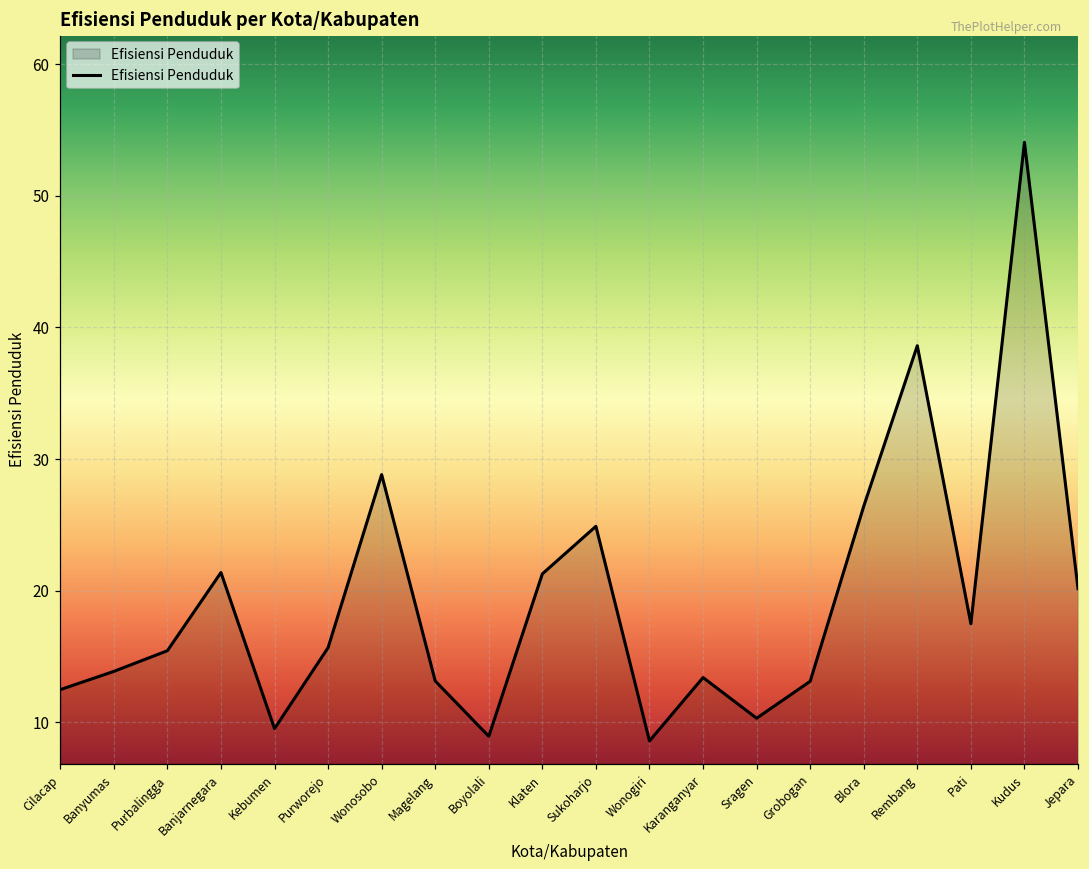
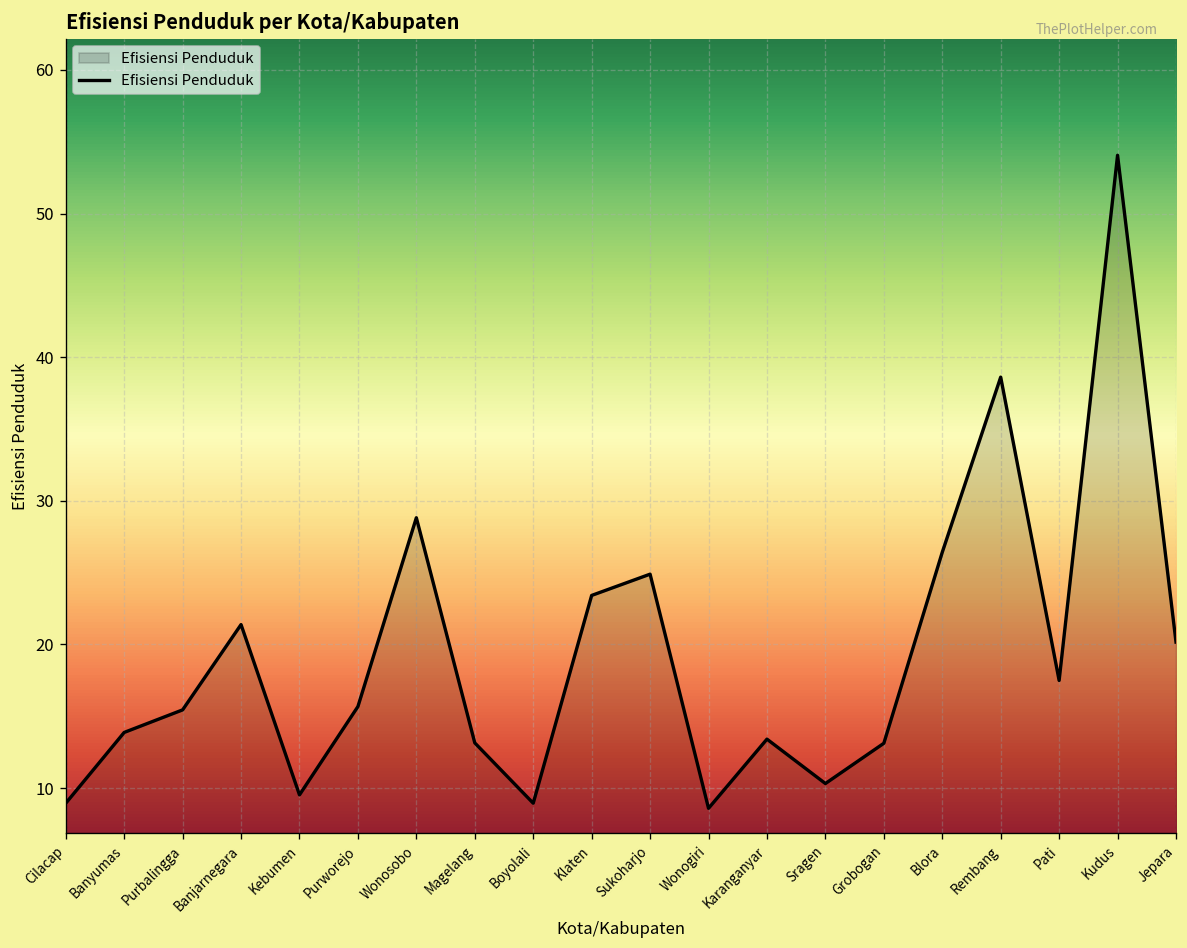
Cilacap: 12.5 -> 8.9
Klaten: 21.3 -> 23.4
